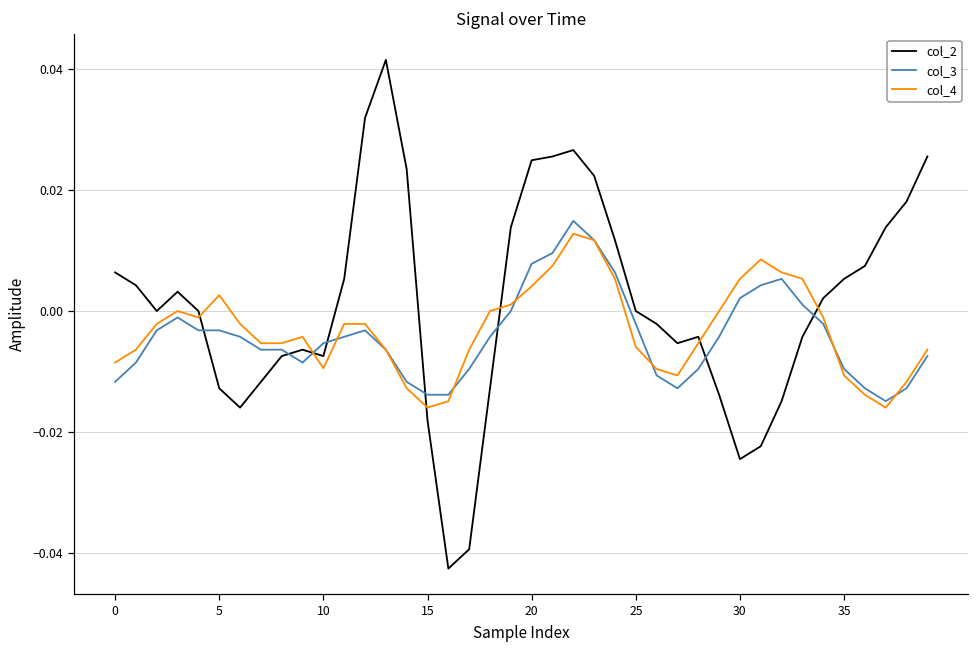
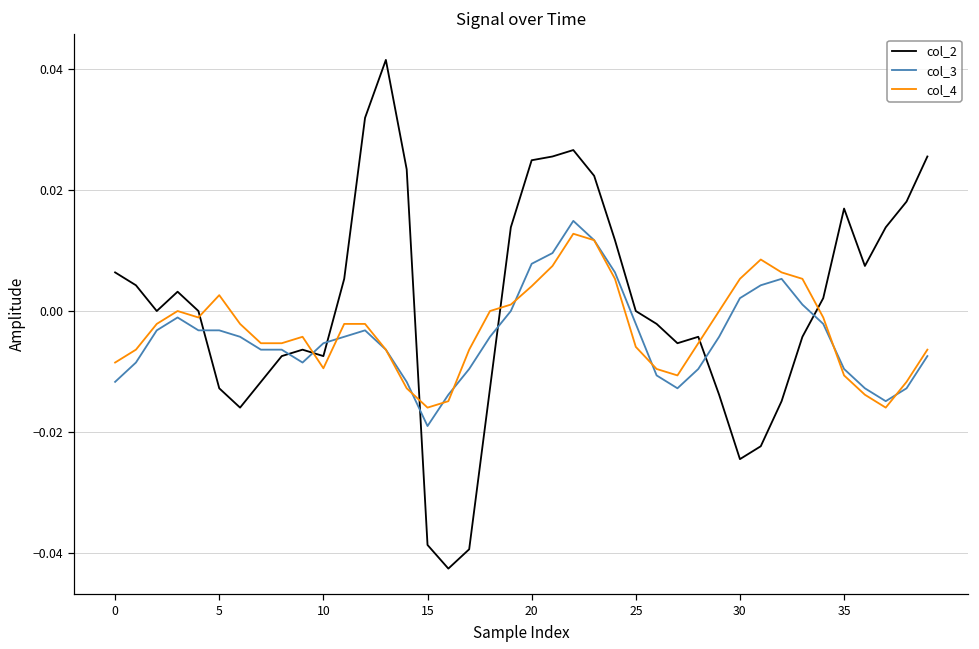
col_2, 15: -0.018 -> -0.039
col_3, 15: -0.014 -> -0.019
col_2, 35: 0.005 -> 0.017
